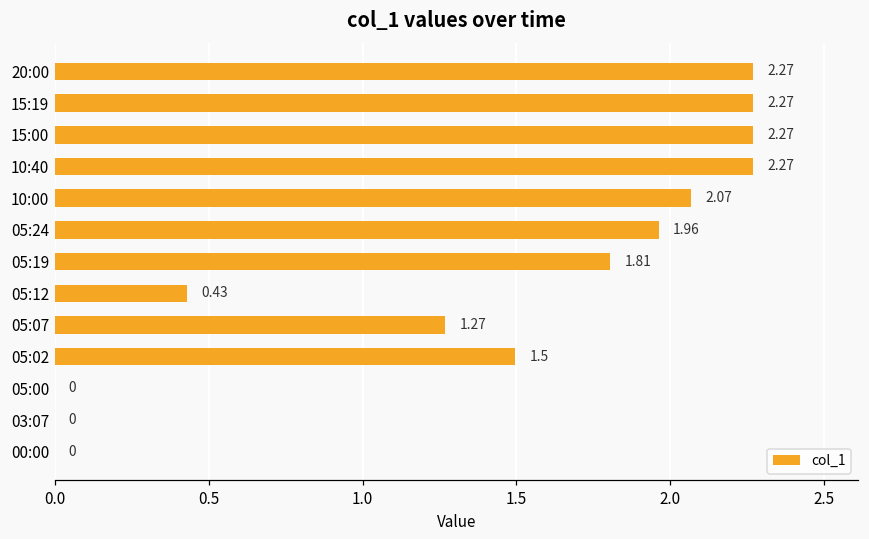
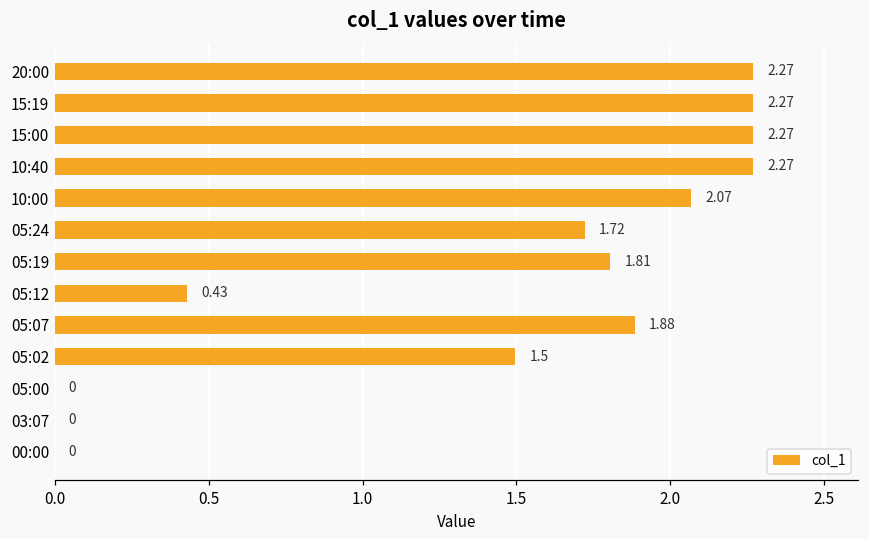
05:24: 1.96 -> 1.72
05:07: 1.27 -> 1.88
